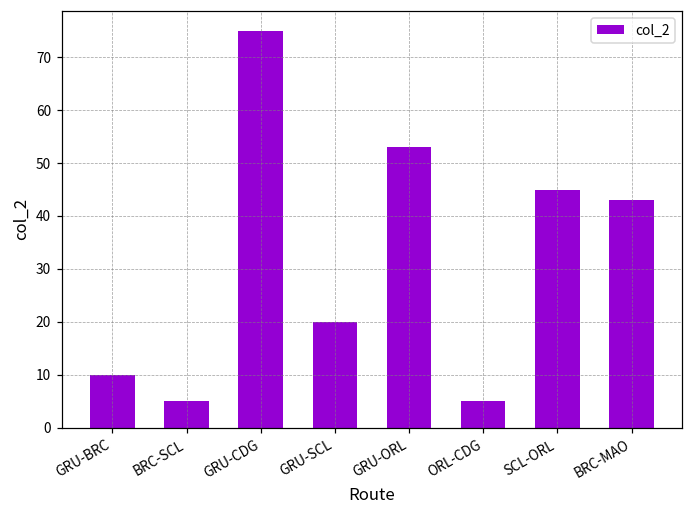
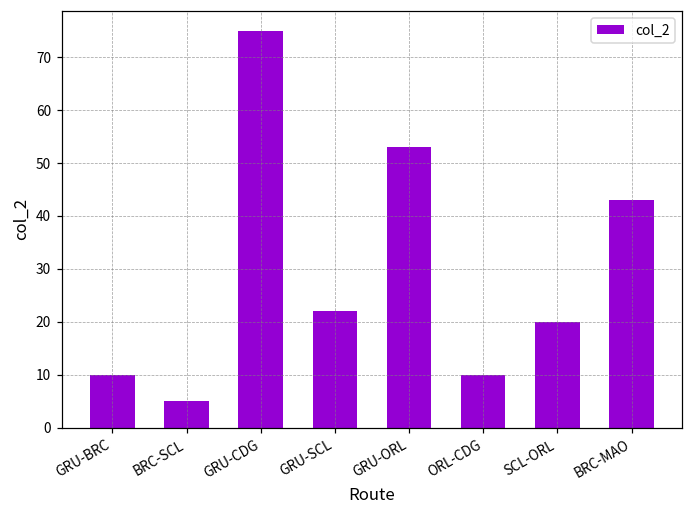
GRU-SCL: 20 -> 22
ORL-CDG: 5 -> 10
SCL-ORL: 45 -> 20
